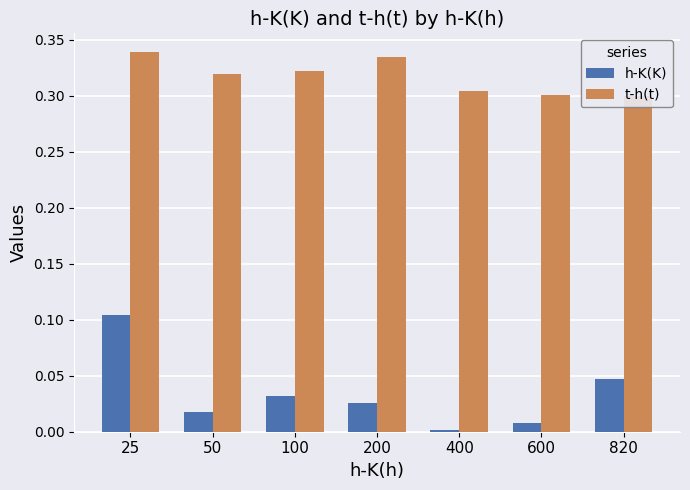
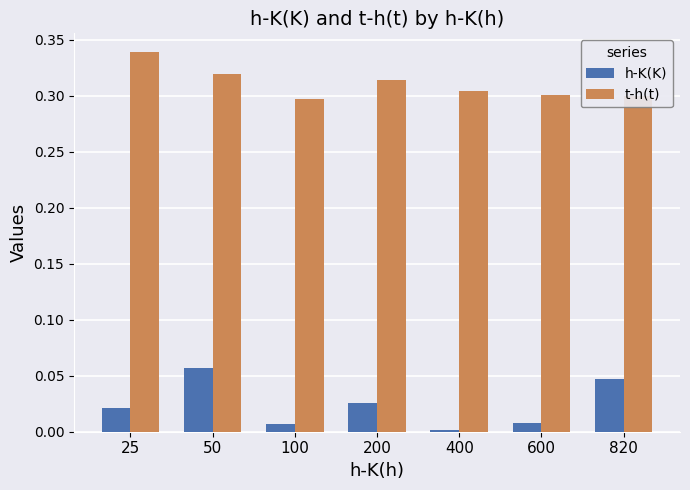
h-K(K), 25: 0.104 -> 0.021
h-K(K), 50: 0.017 -> 0.057
h-K(K), 100: 0.032 -> 0.007
t-h(t), 100: 0.322 -> 0.297
t-h(t), 200: 0.335 -> 0.314
